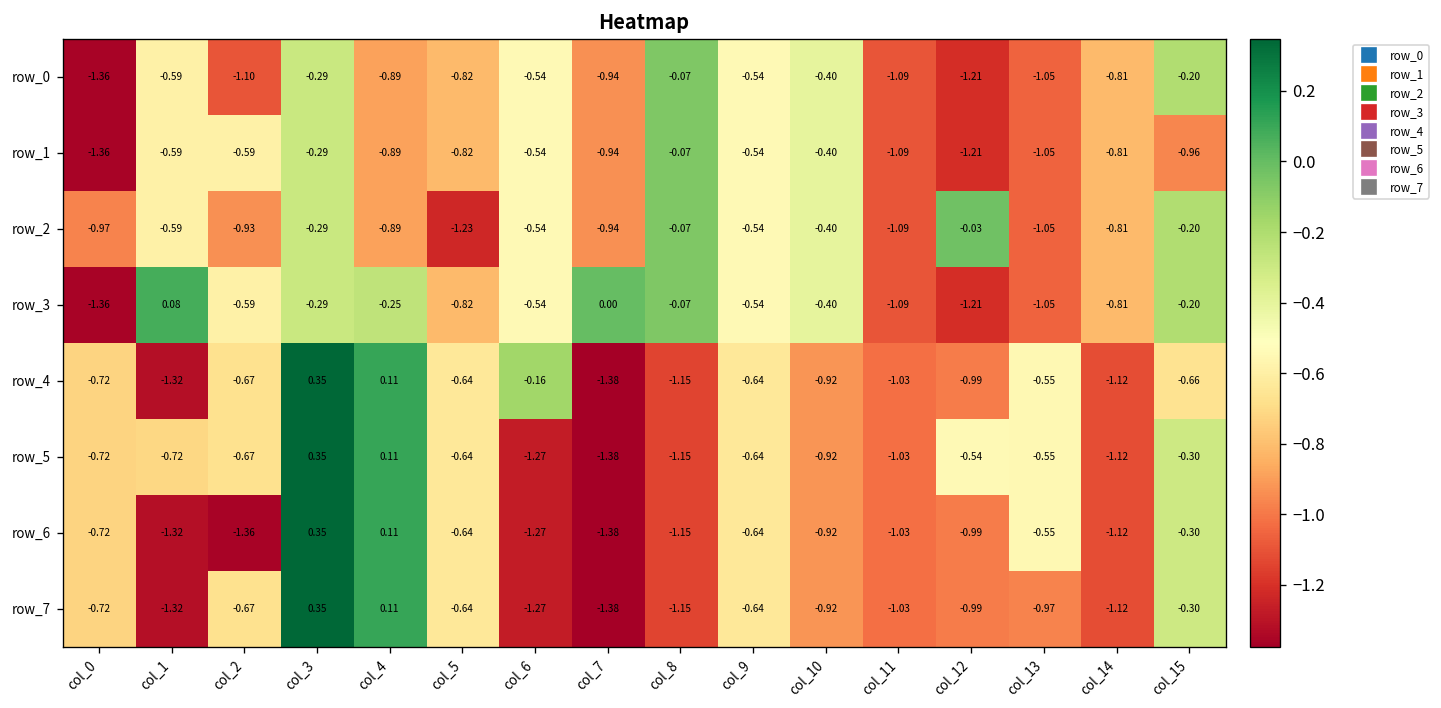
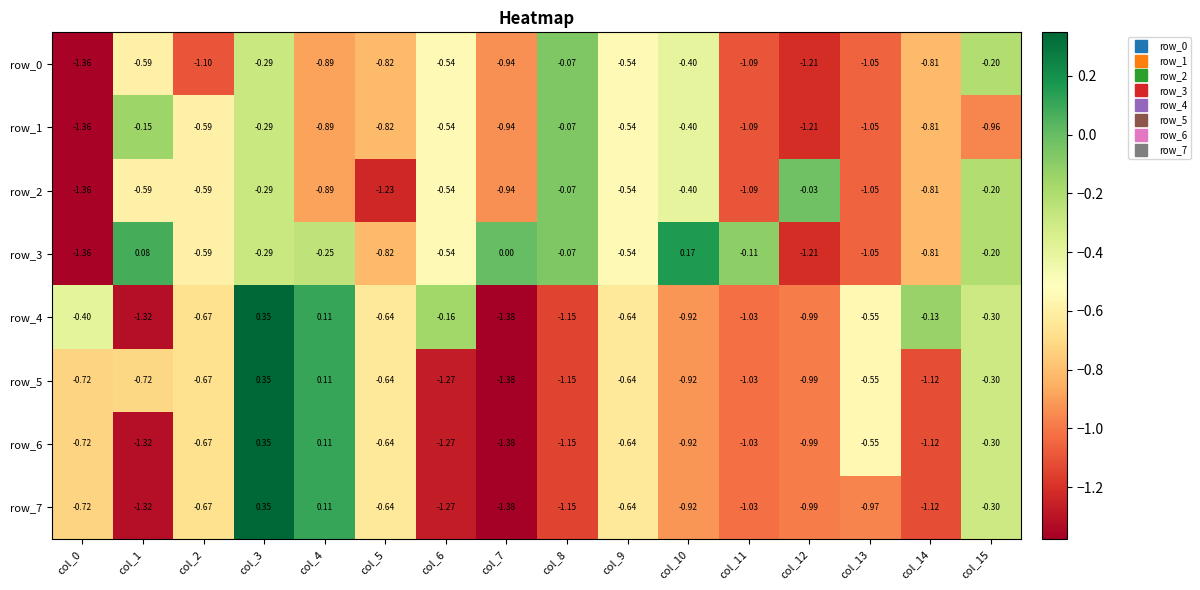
row_1, col_1: -0.59 -> -0.15
row_2, col_0: -0.97 -> -1.36
row_2, col_2: -0.93 -> -0.59
row_3, col_10: -0.40 -> 0.17
row_3, col_11: -1.09 -> -0.11
row_4, col_0: -0.72 -> -0.40
row_4, col_14: -1.12 -> -0.13
row_4, col_15: -0.66 -> -0.30
row_5, col_12: -0.54 -> -0.99
row_6, col_2: -1.36 -> -0.67
